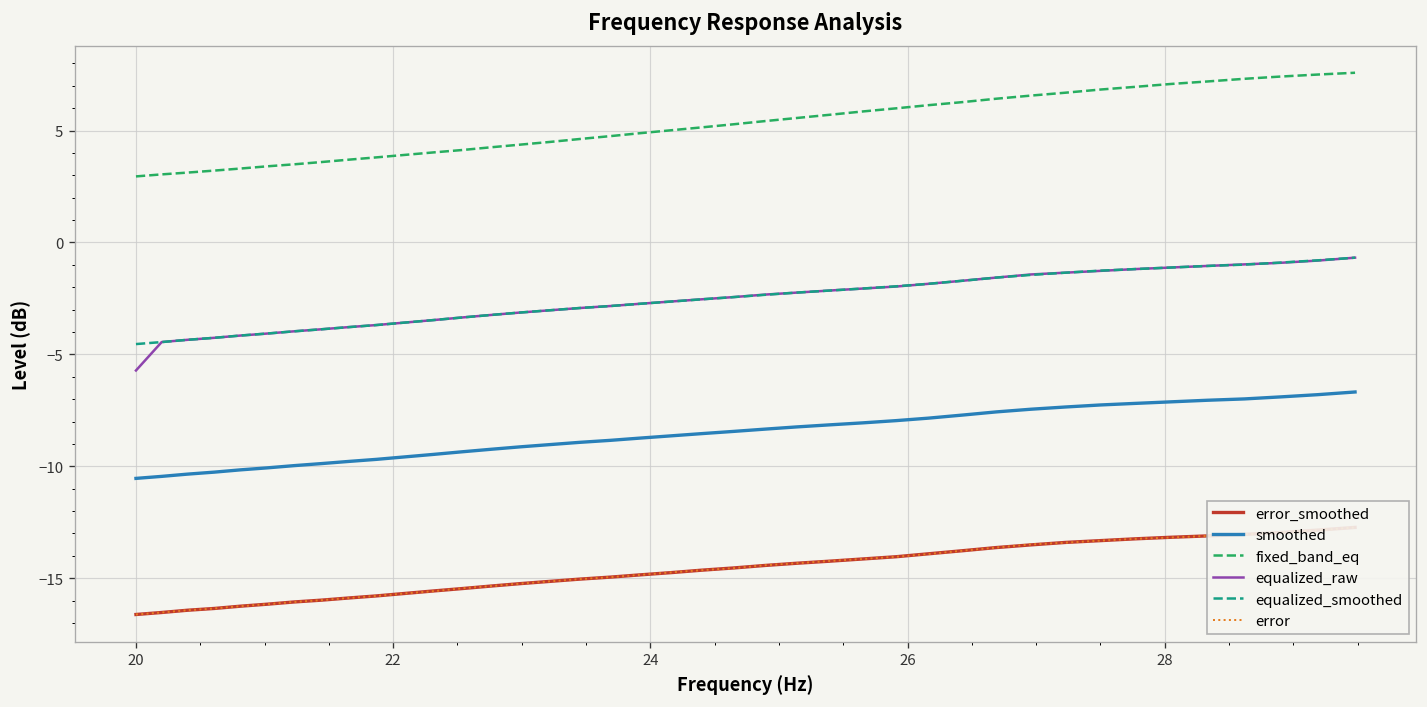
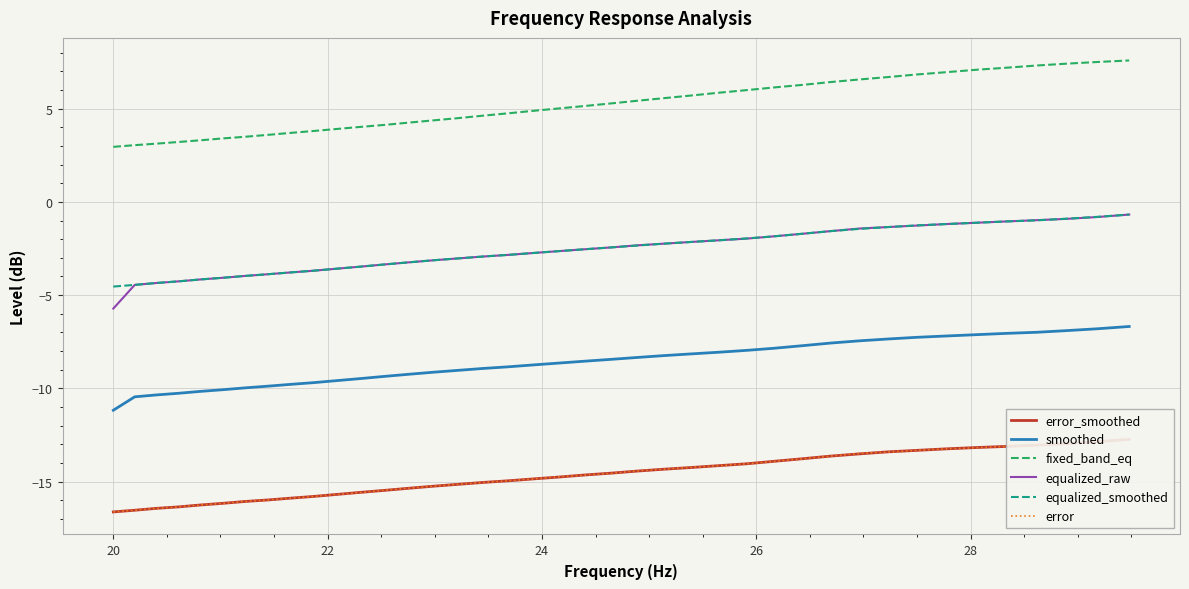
smoothed, 20: -10.5 -> -11.2
